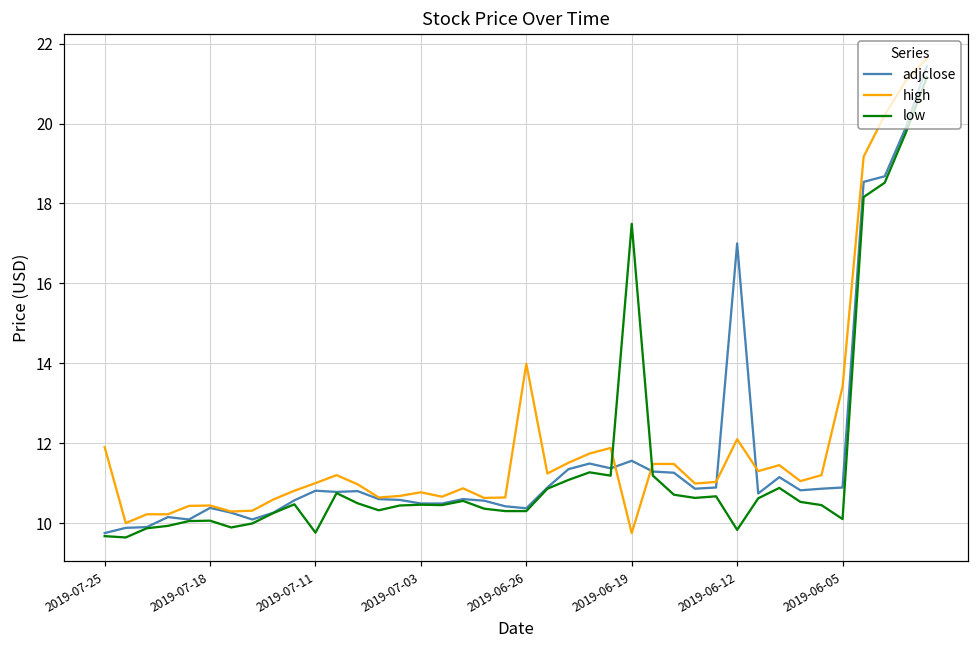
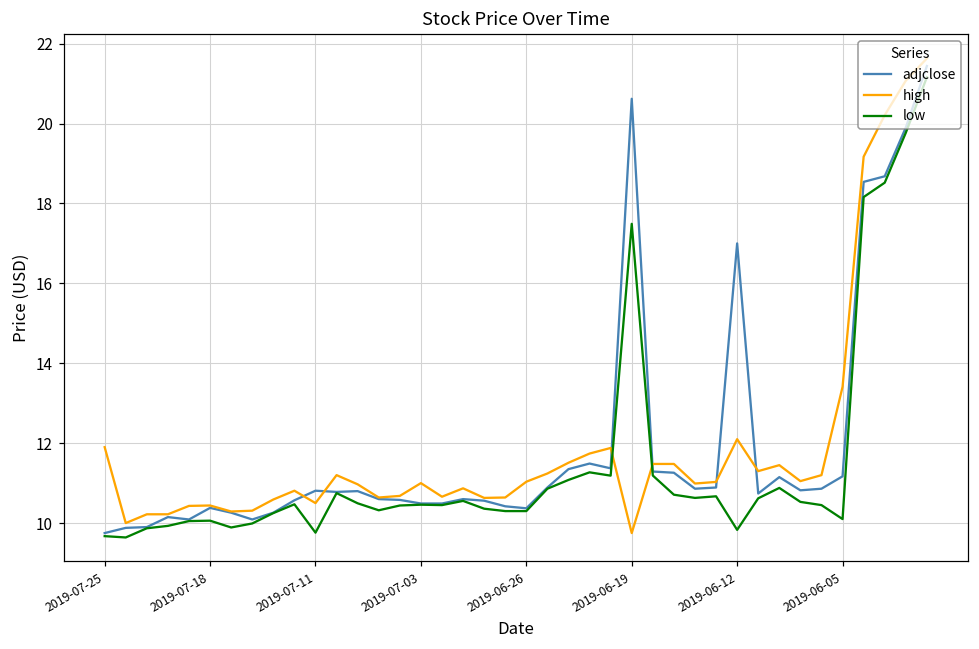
high, 2019-07-11: 11.0 -> 10.5
high, 2019-07-03: 10.8 -> 11.0
high, 2019-06-26: 14.0 -> 11.0
adjclose, 2019-06-19: 11.6 -> 20.6
adjclose, 2019-06-05: 10.9 -> 11.2
